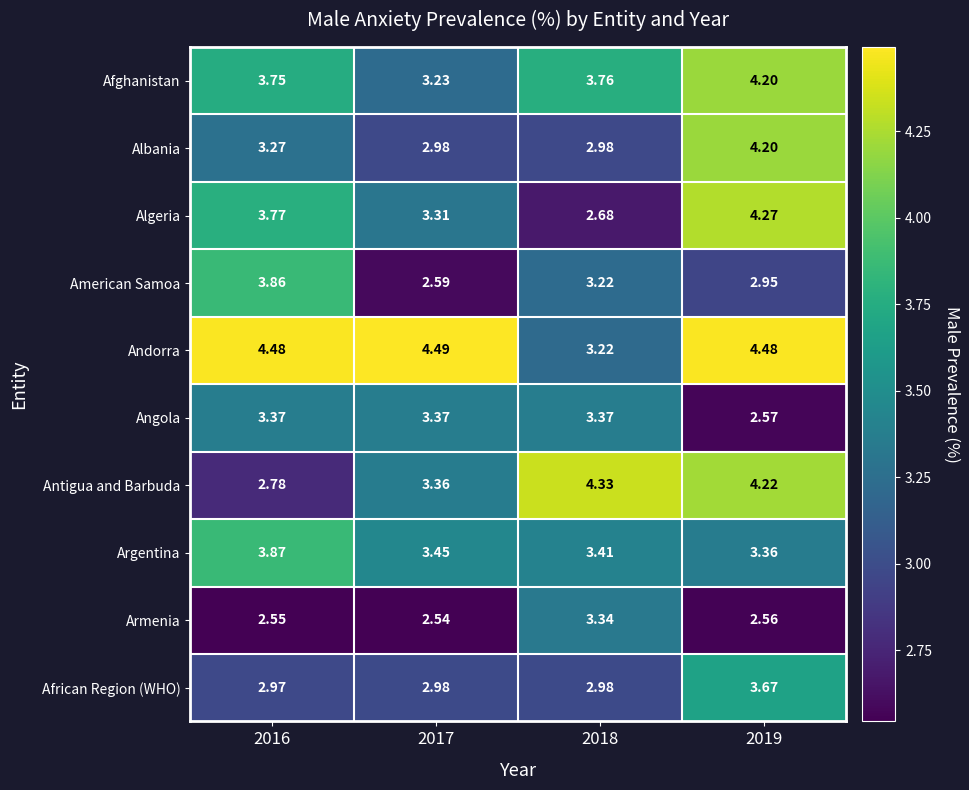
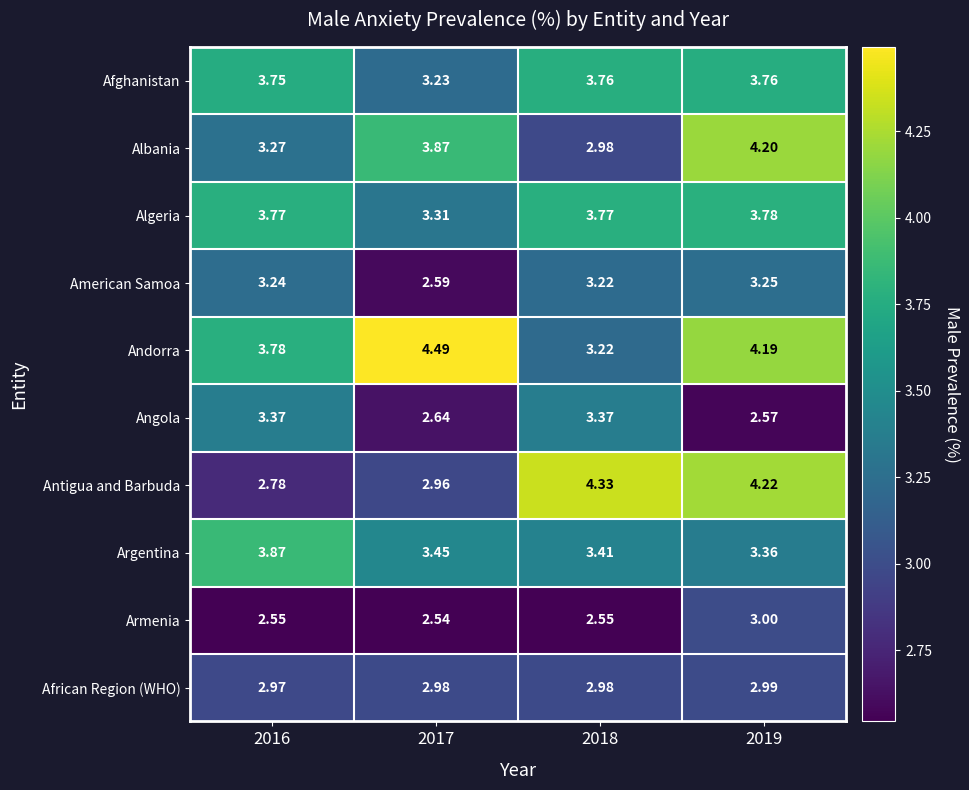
Afghanistan, 2019: 4.20 -> 3.76
Albania, 2017: 2.98 -> 3.87
Algeria, 2018: 2.68 -> 3.77
Algeria, 2019: 4.27 -> 3.78
American Samoa, 2016: 3.86 -> 3.24
American Samoa, 2019: 2.95 -> 3.25
Andorra, 2016: 4.48 -> 3.78
Andorra, 2019: 4.48 -> 4.19
Angola, 2017: 3.37 -> 2.64
Antigua and Barbuda, 2017: 3.36 -> 2.96
Armenia, 2018: 3.34 -> 2.55
Armenia, 2019: 2.56 -> 3.00
African Region (WHO), 2019: 3.67 -> 2.99
